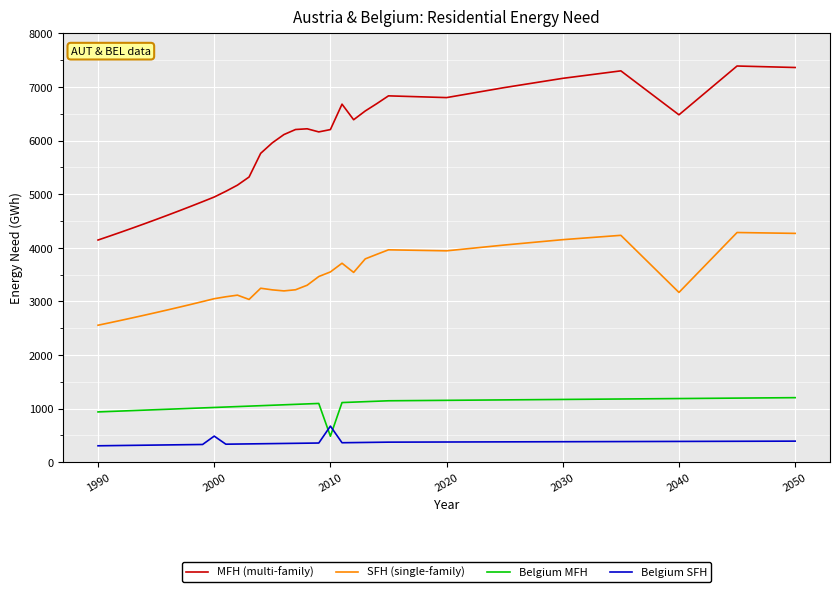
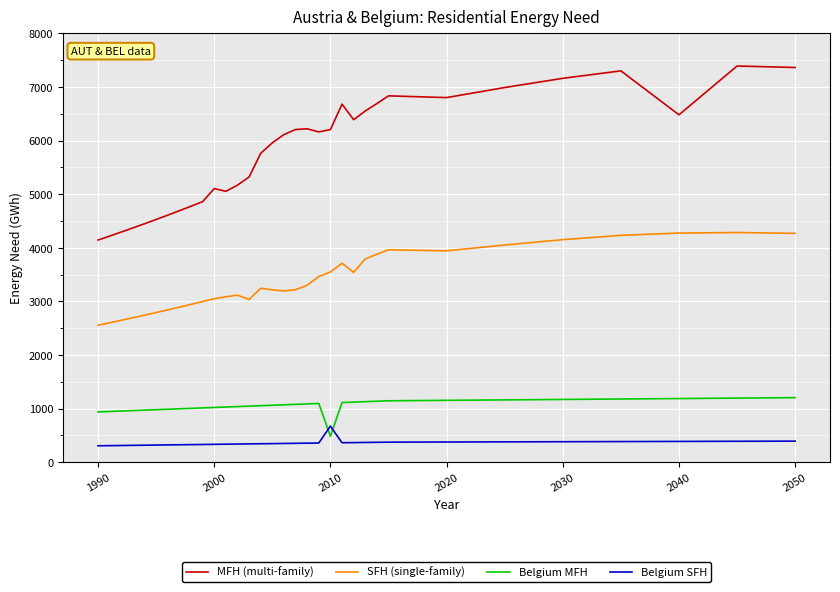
MFH (multi-family), 2000: 4900 -> 5100
Belgium SFH, 2000: 500 -> 300
SFH (single-family), 2040: 3200 -> 4300
